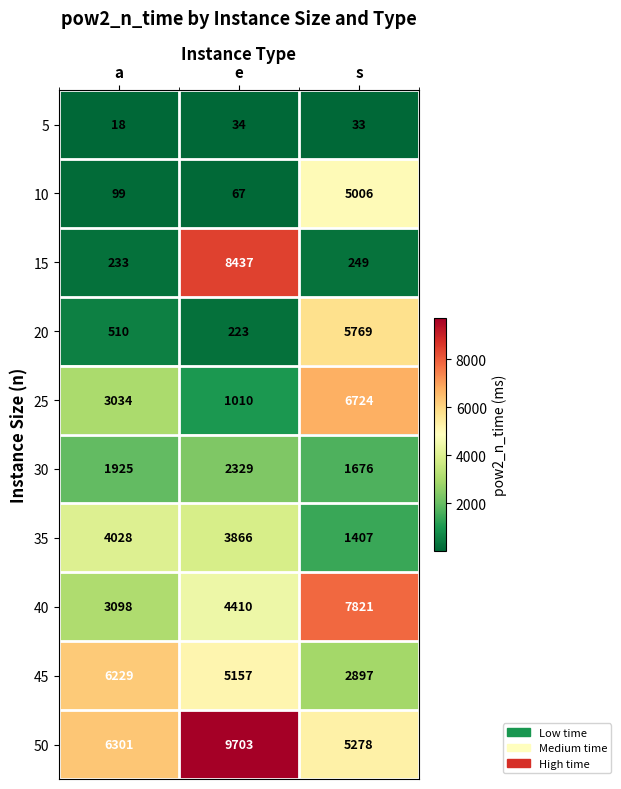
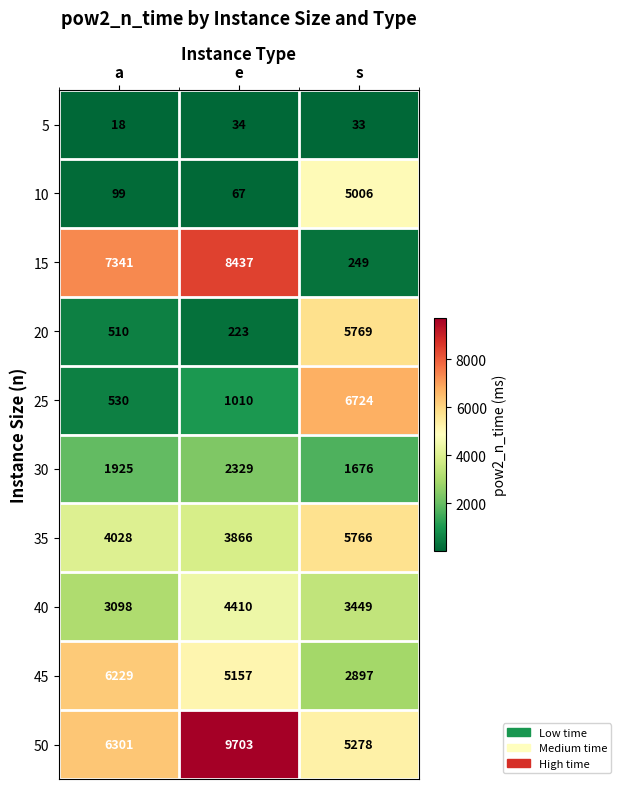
15, a: 233 -> 7341
25, a: 3034 -> 530
35, s: 1407 -> 5766
40, s: 7821 -> 3449
